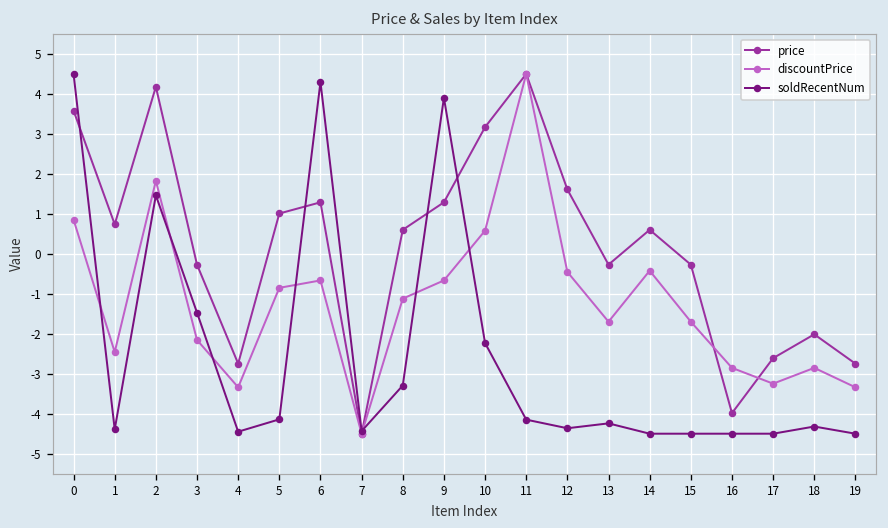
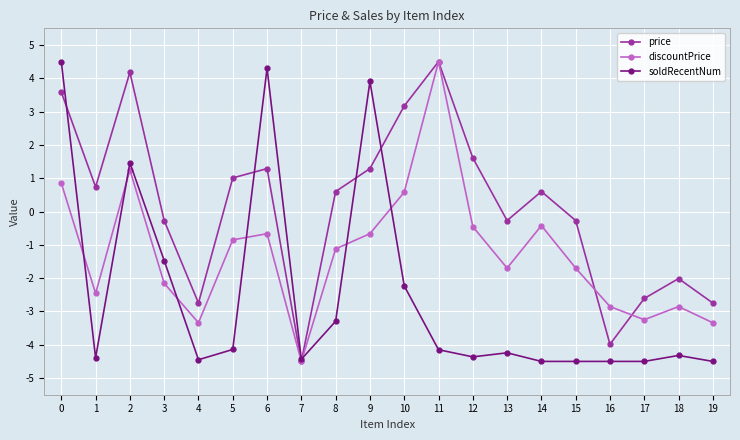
discountPrice, 2: 1.8 -> 1.2
